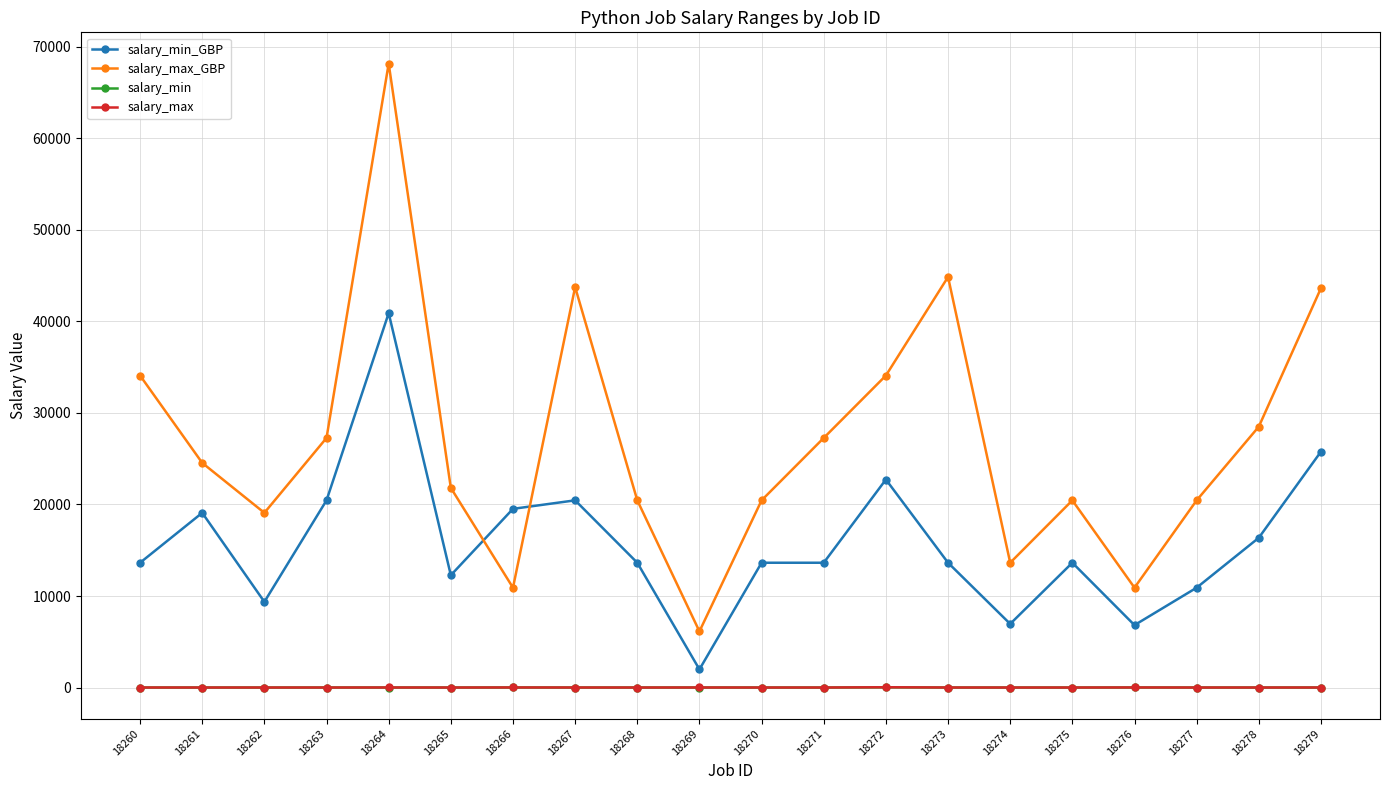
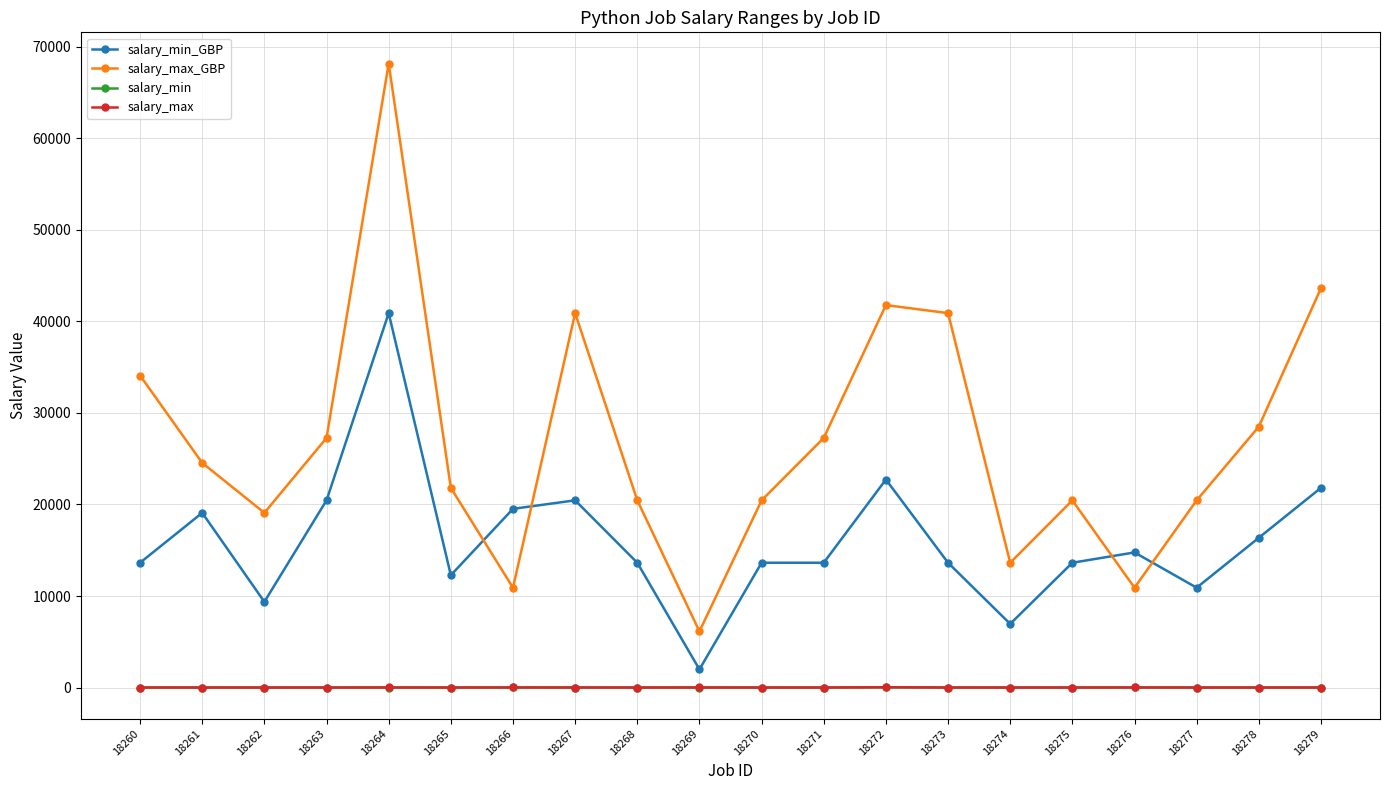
salary_max_GBP, 18267: 44000 -> 41000
salary_max_GBP, 18272: 34000 -> 42000
salary_max_GBP, 18273: 45000 -> 41000
salary_min_GBP, 18276: 7000 -> 15000
salary_min_GBP, 18279: 26000 -> 22000
